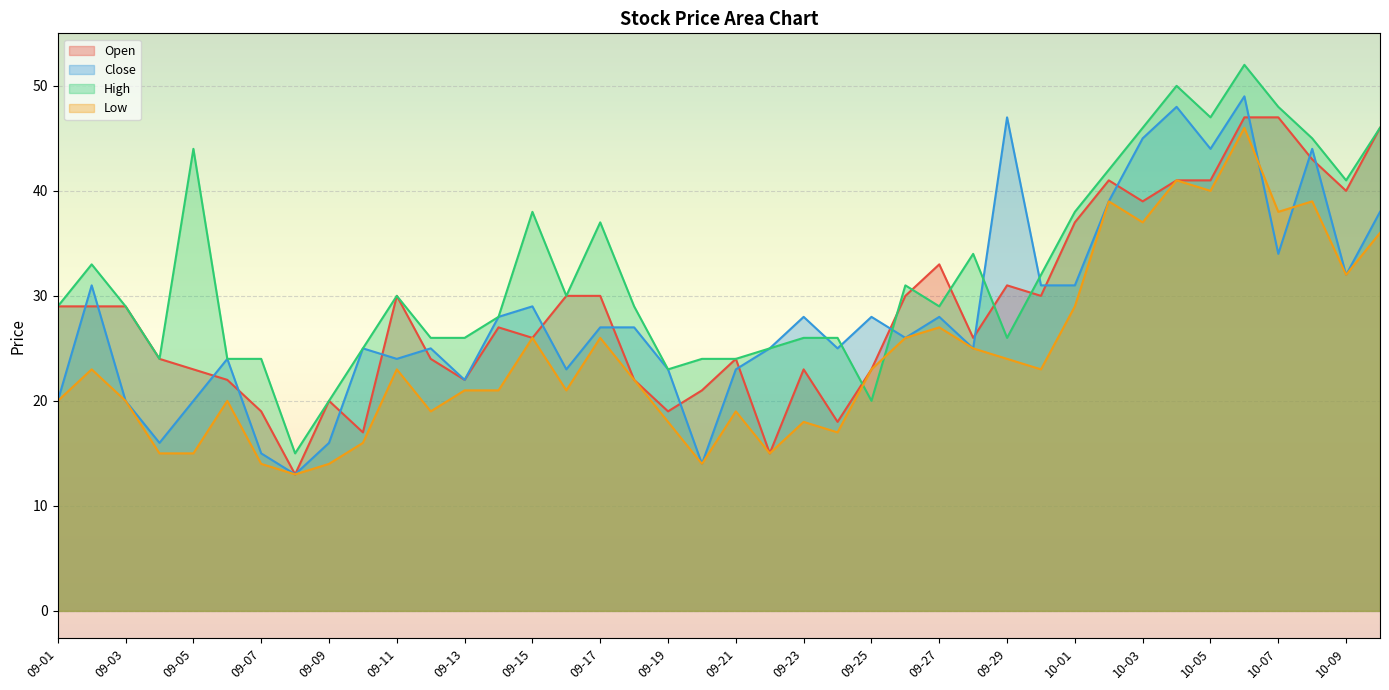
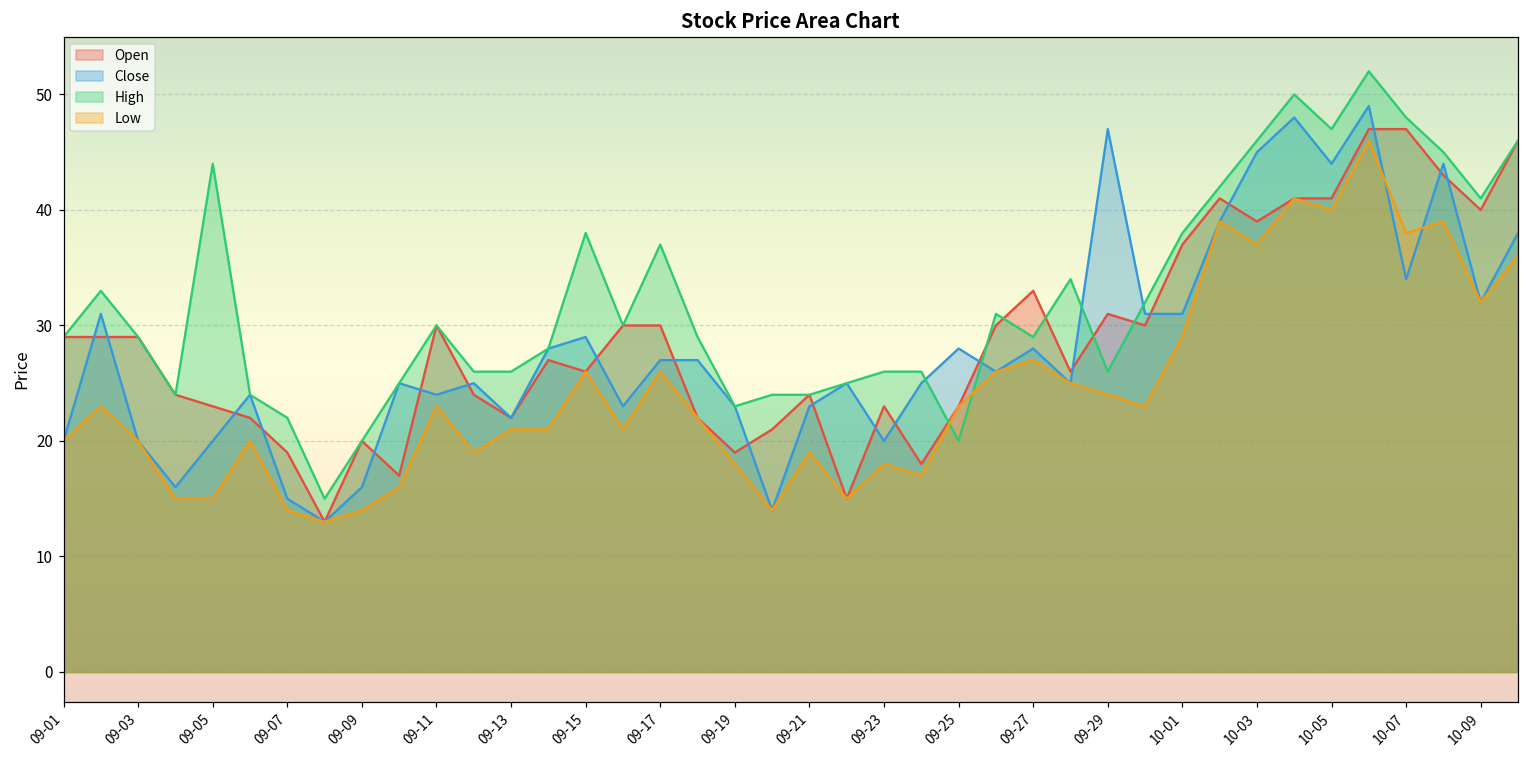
High, 09-07: 24 -> 22
Close, 09-23: 28 -> 20
